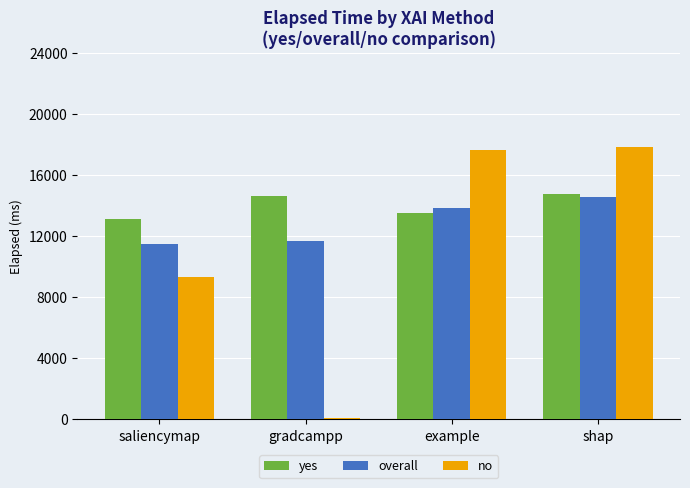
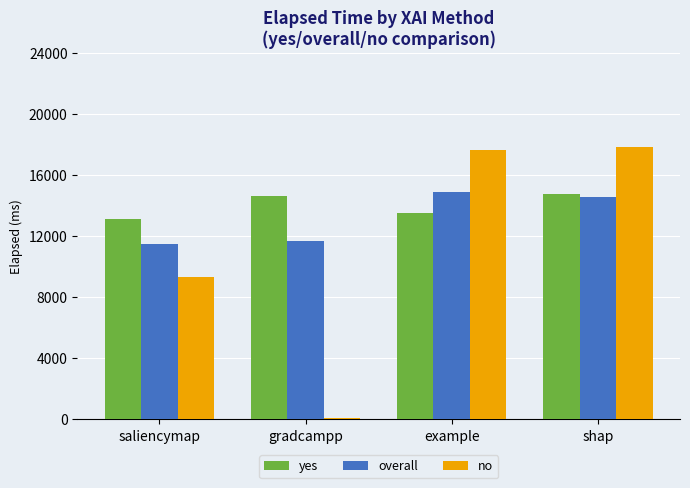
overall, example: 13900 -> 14900
